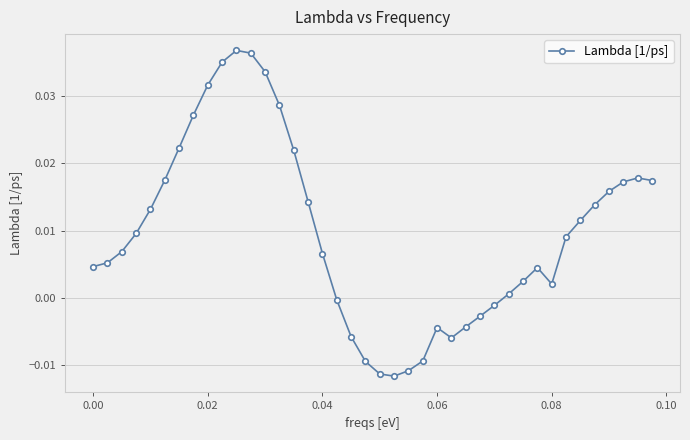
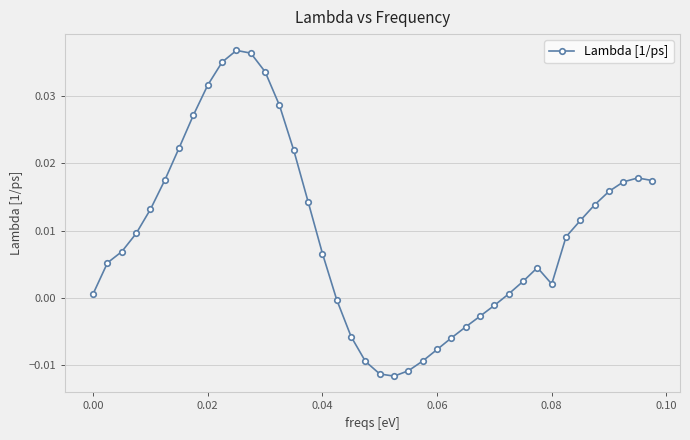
0.00: 0.005 -> 0.001
0.06: -0.004 -> -0.008
